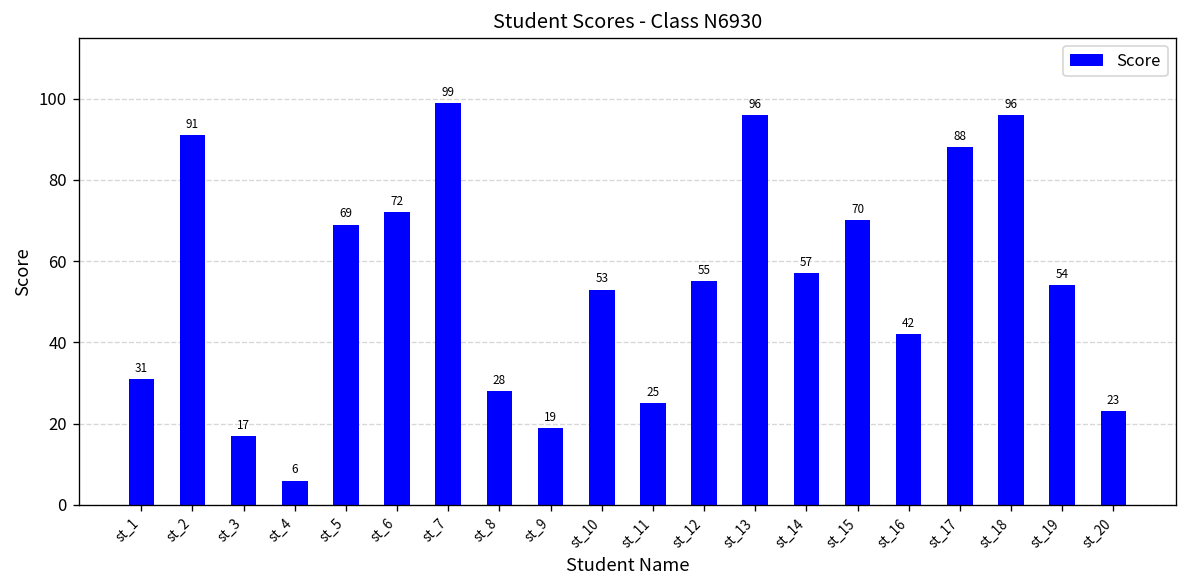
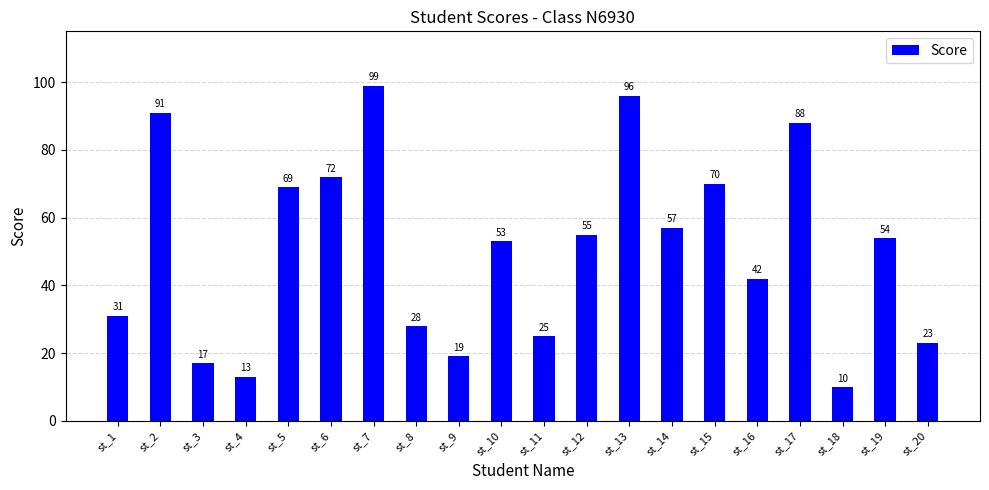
st_4: 6 -> 13
st_18: 96 -> 10
